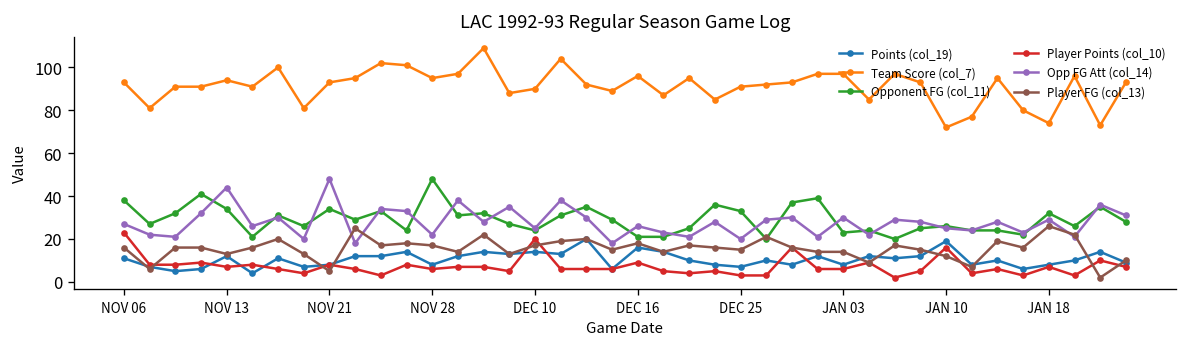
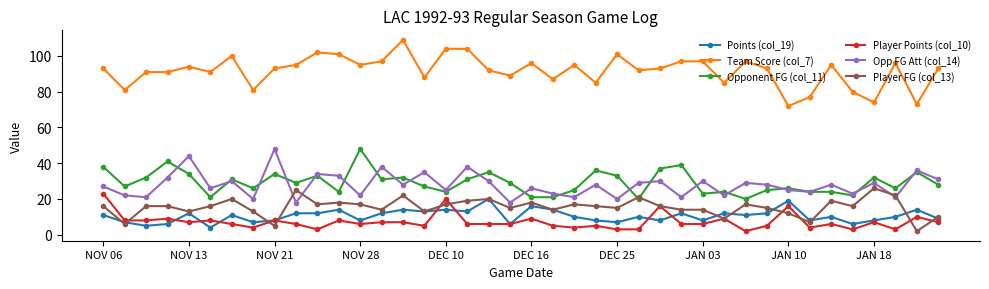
Team Score (col_7), DEC 10: 90 -> 104
Team Score (col_7), DEC 25: 91 -> 101
